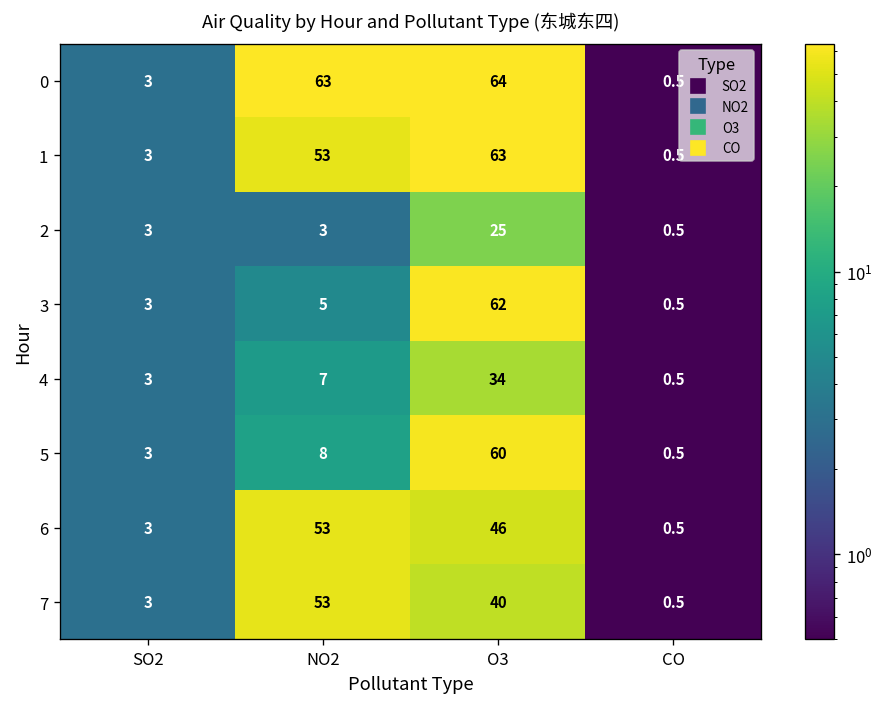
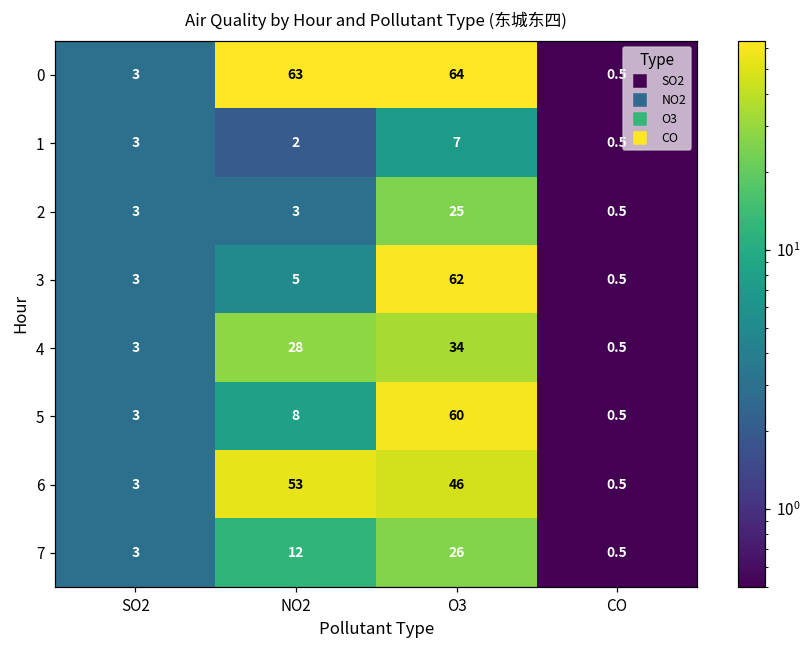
1, NO2: 53 -> 2
1, O3: 63 -> 7
4, NO2: 7 -> 28
7, NO2: 53 -> 12
7, O3: 40 -> 26
